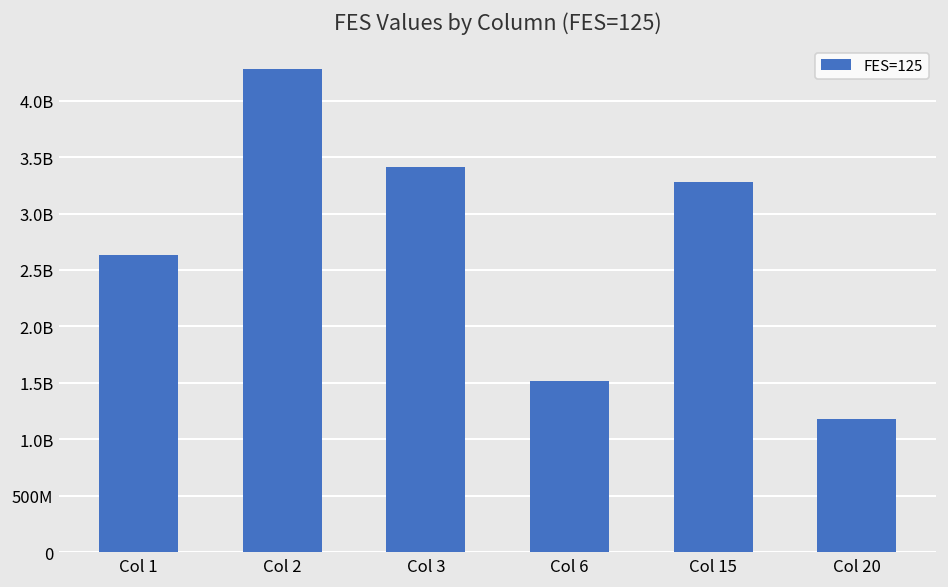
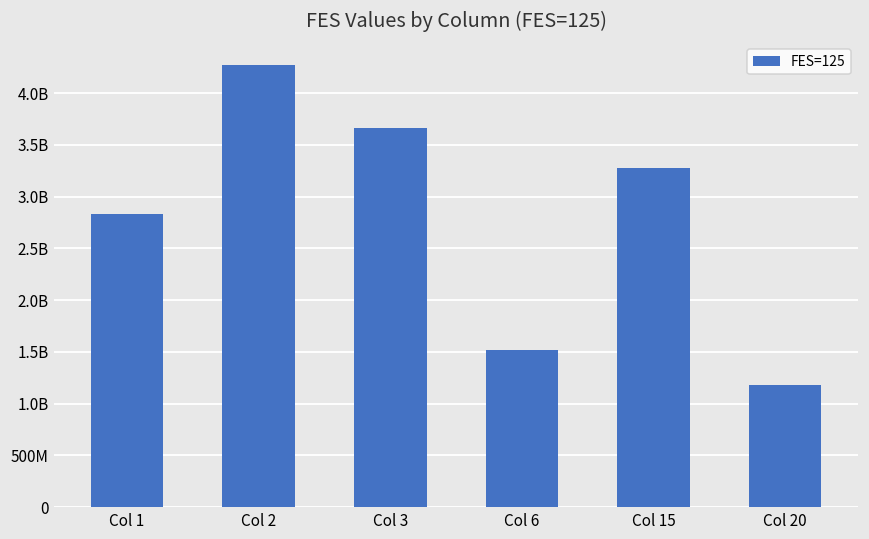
Col 1: 2600000000 -> 2800000000
Col 3: 3400000000 -> 3700000000
